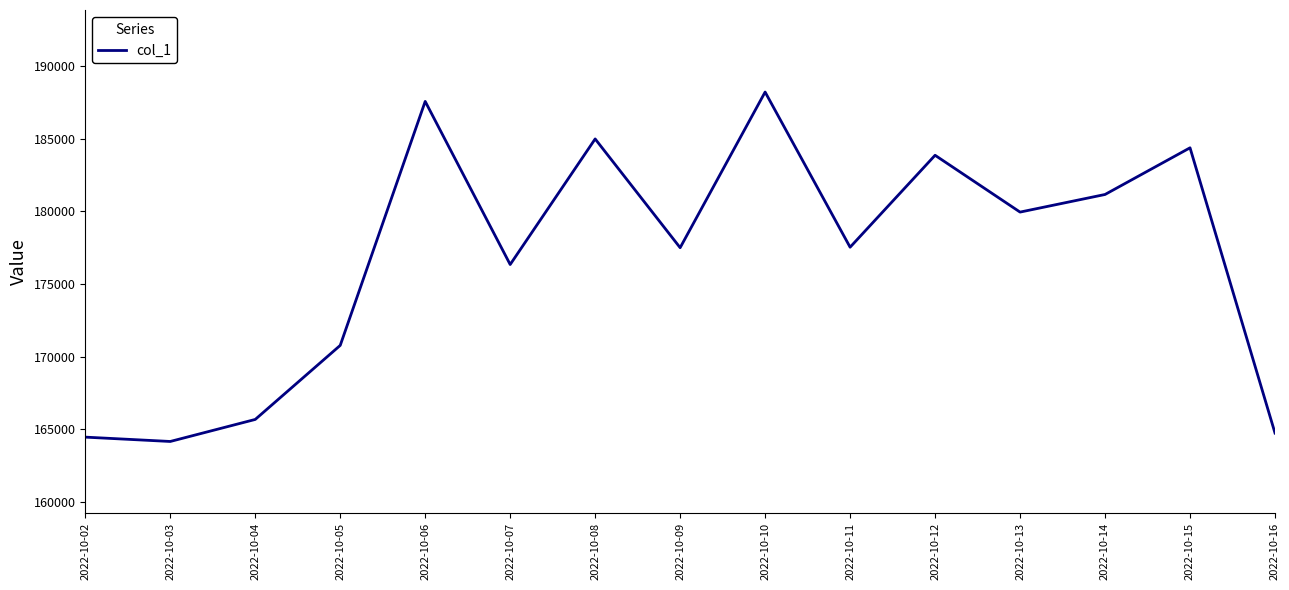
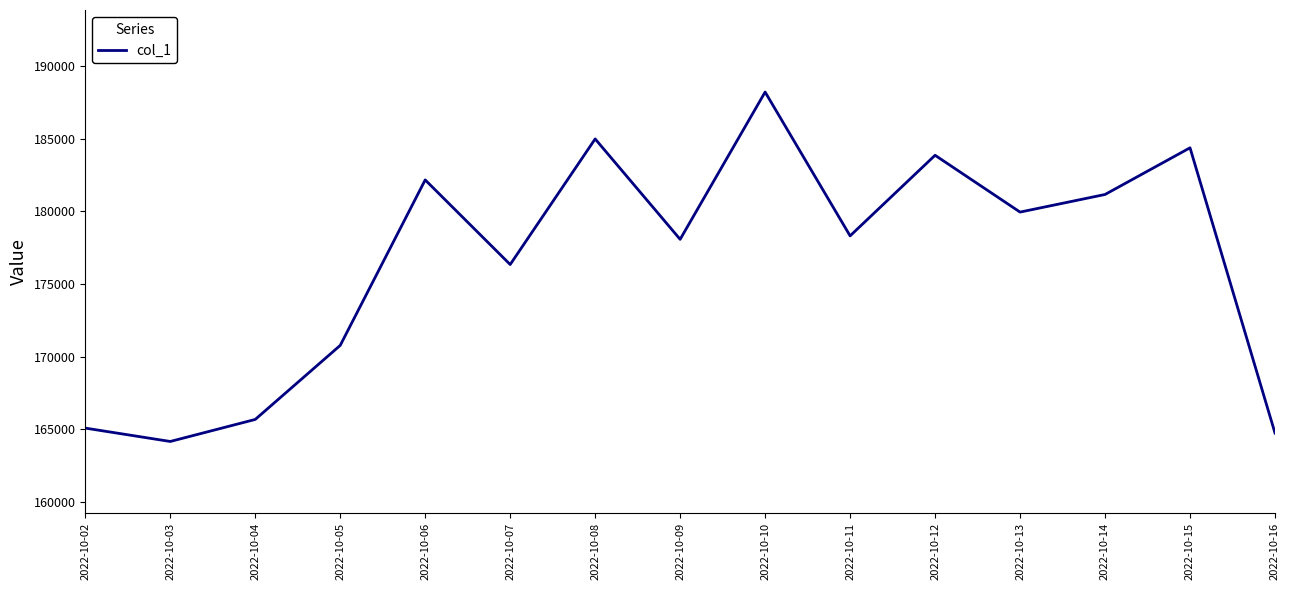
2022-10-02: 164500 -> 165100
2022-10-06: 187600 -> 182200
2022-10-09: 177500 -> 178100
2022-10-11: 177500 -> 178300
